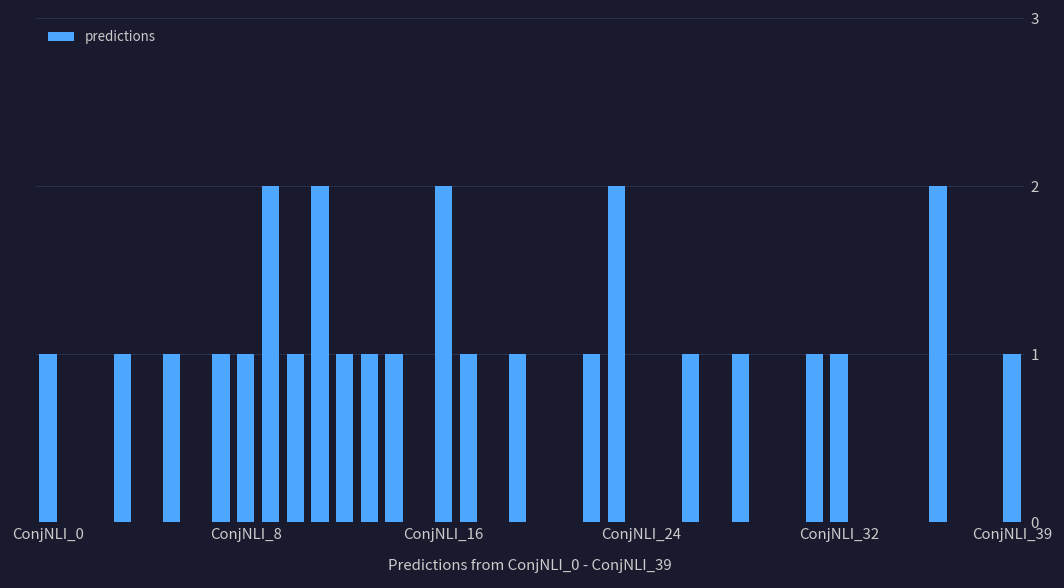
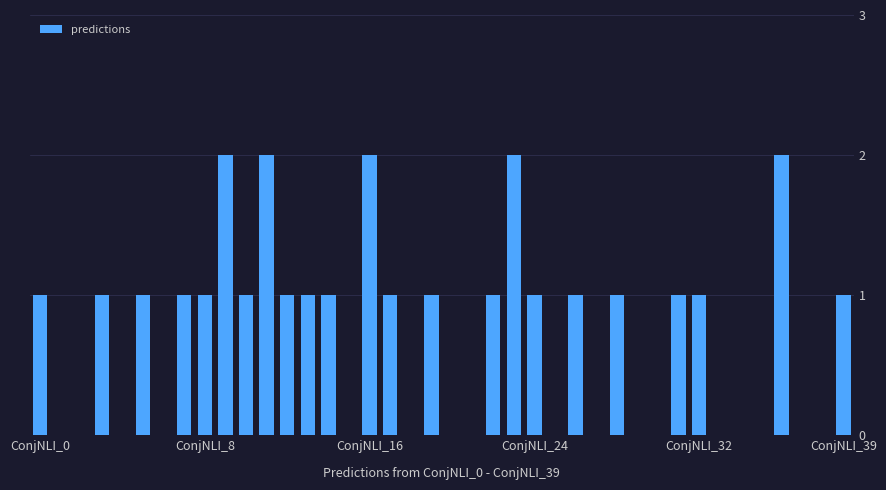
ConjNLI_24: 0 -> 1
